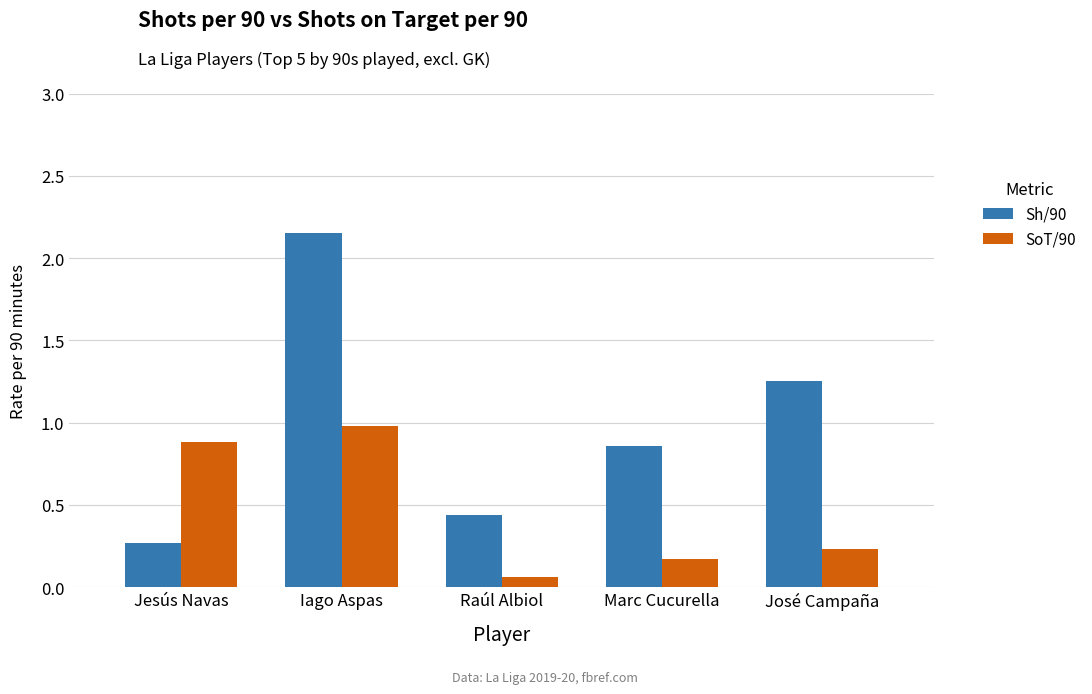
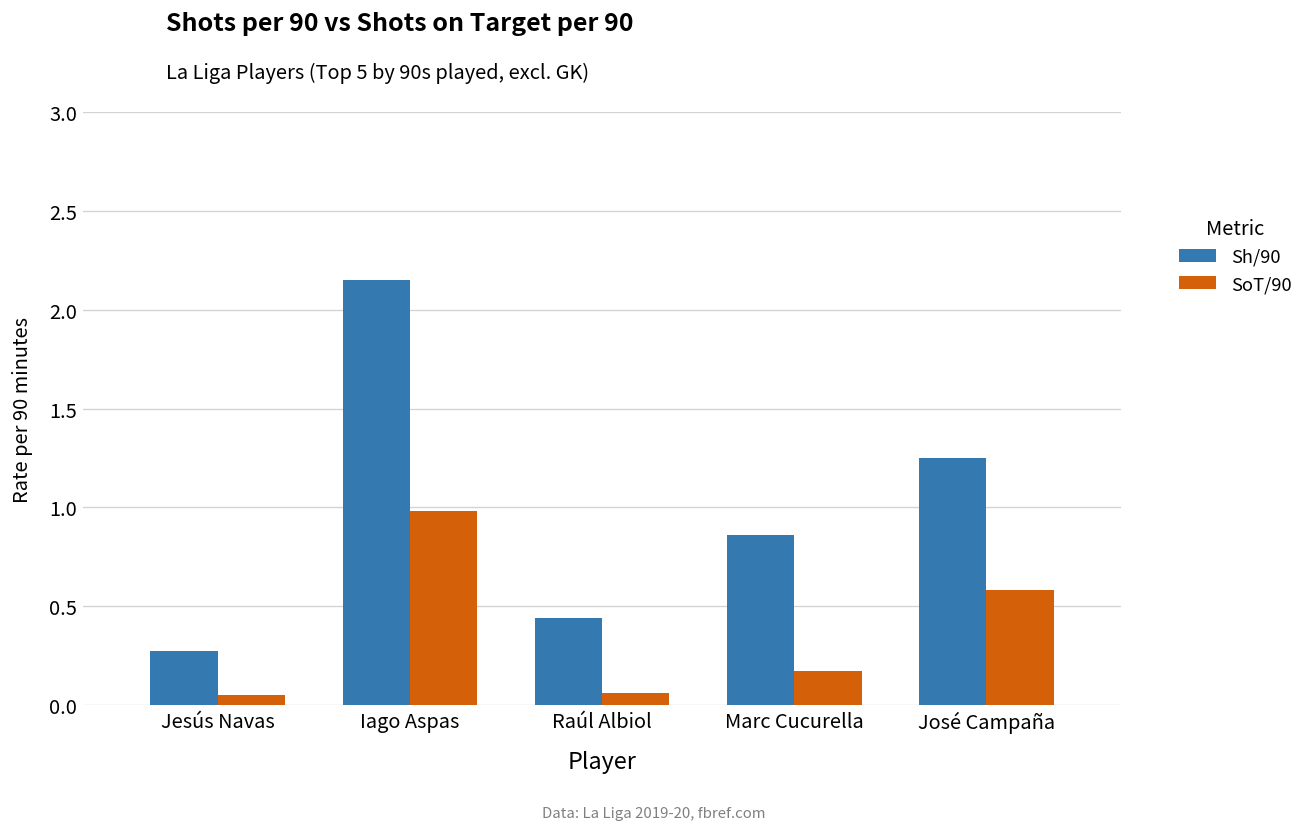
SoT/90, Jesús Navas: 0.88 -> 0.05
SoT/90, José Campaña: 0.23 -> 0.58
